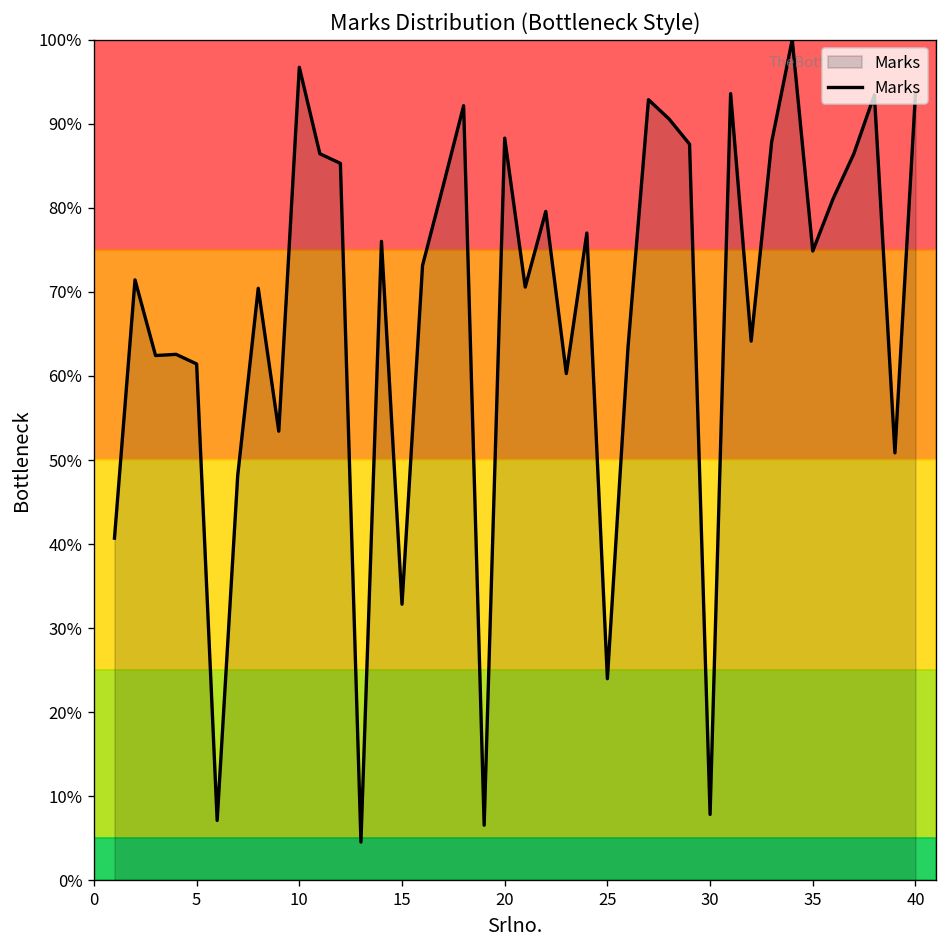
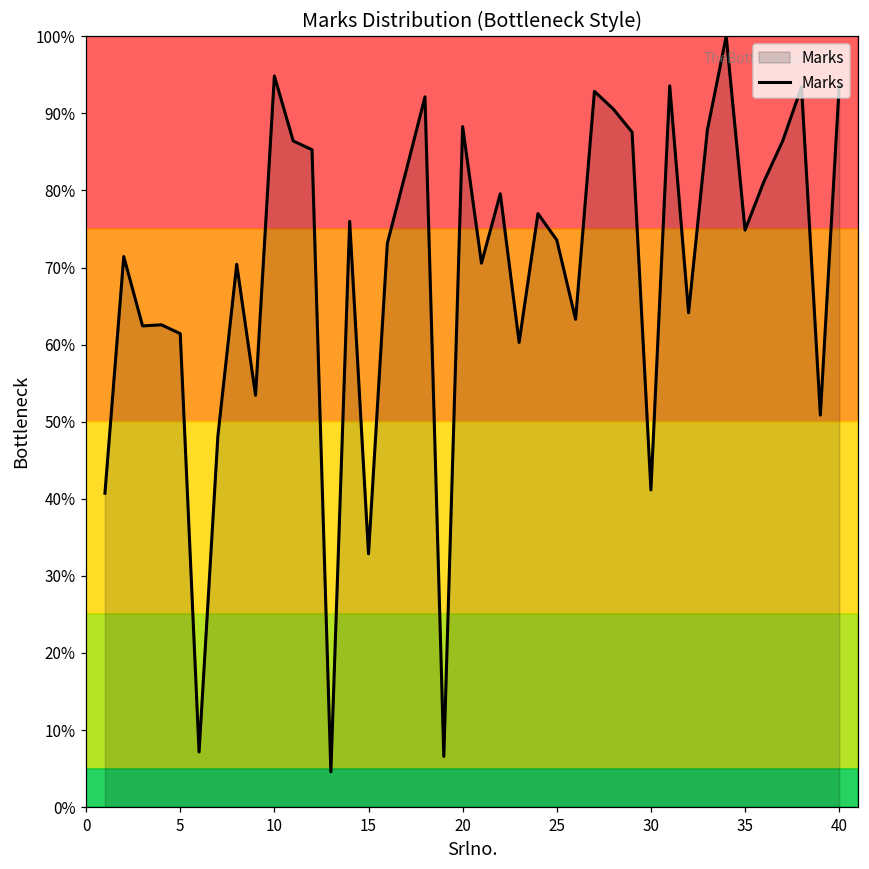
10: 97% -> 95%
25: 24% -> 74%
30: 8% -> 41%
